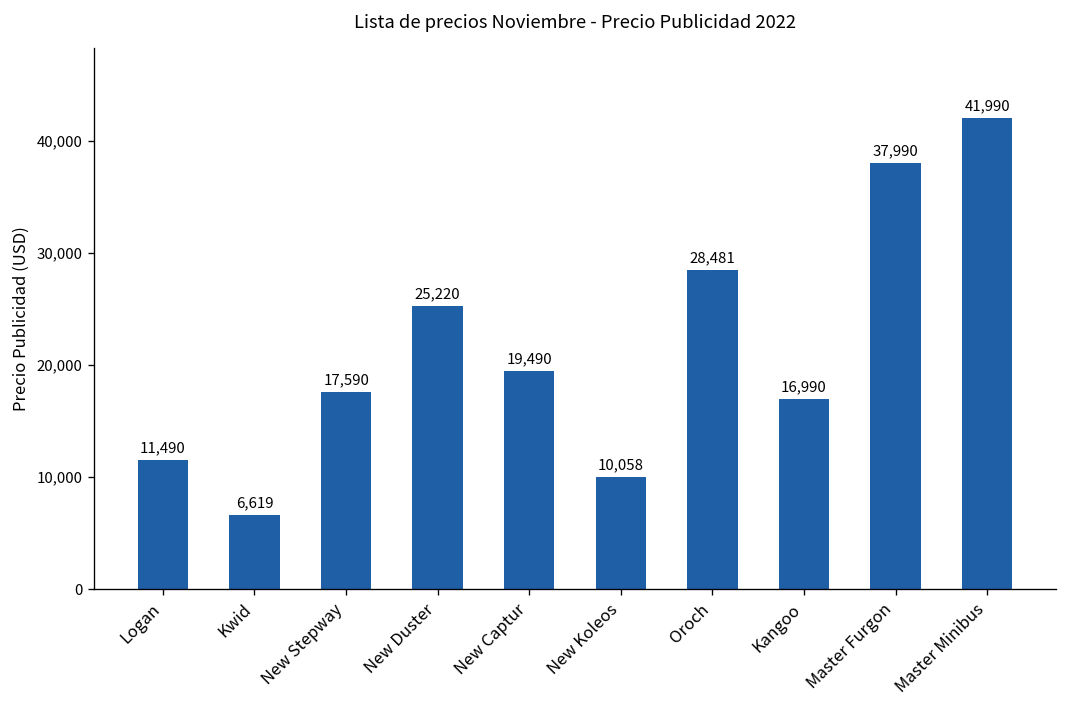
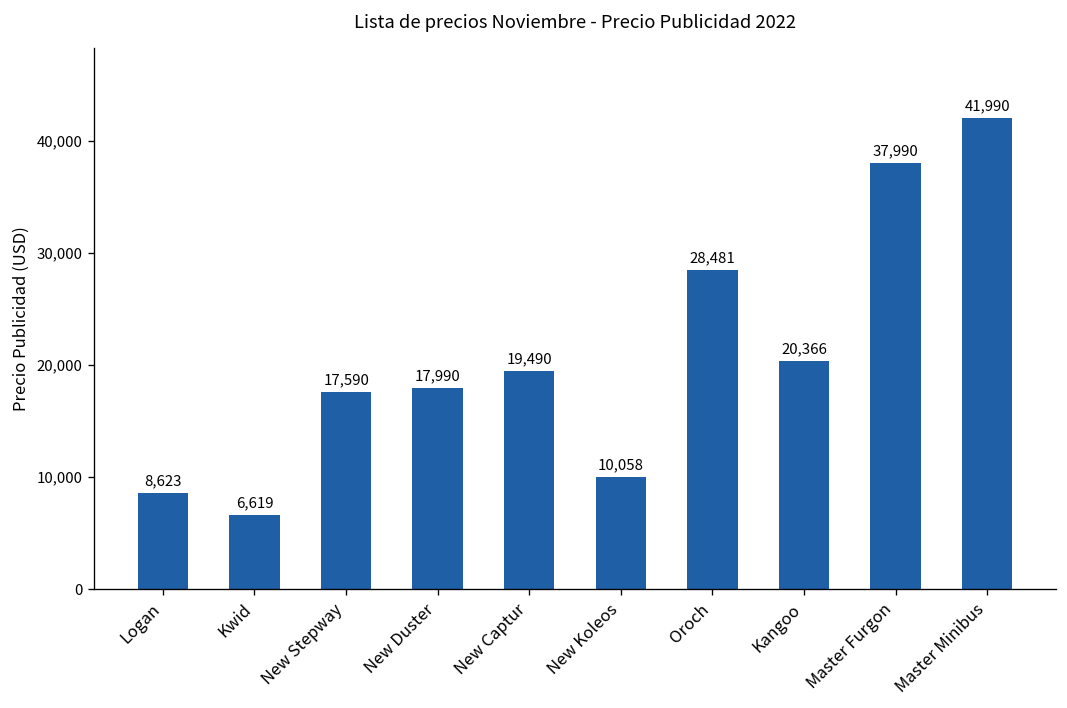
Logan: 11,490 -> 8,623
New Duster: 25,220 -> 17,990
Kangoo: 16,990 -> 20,366
